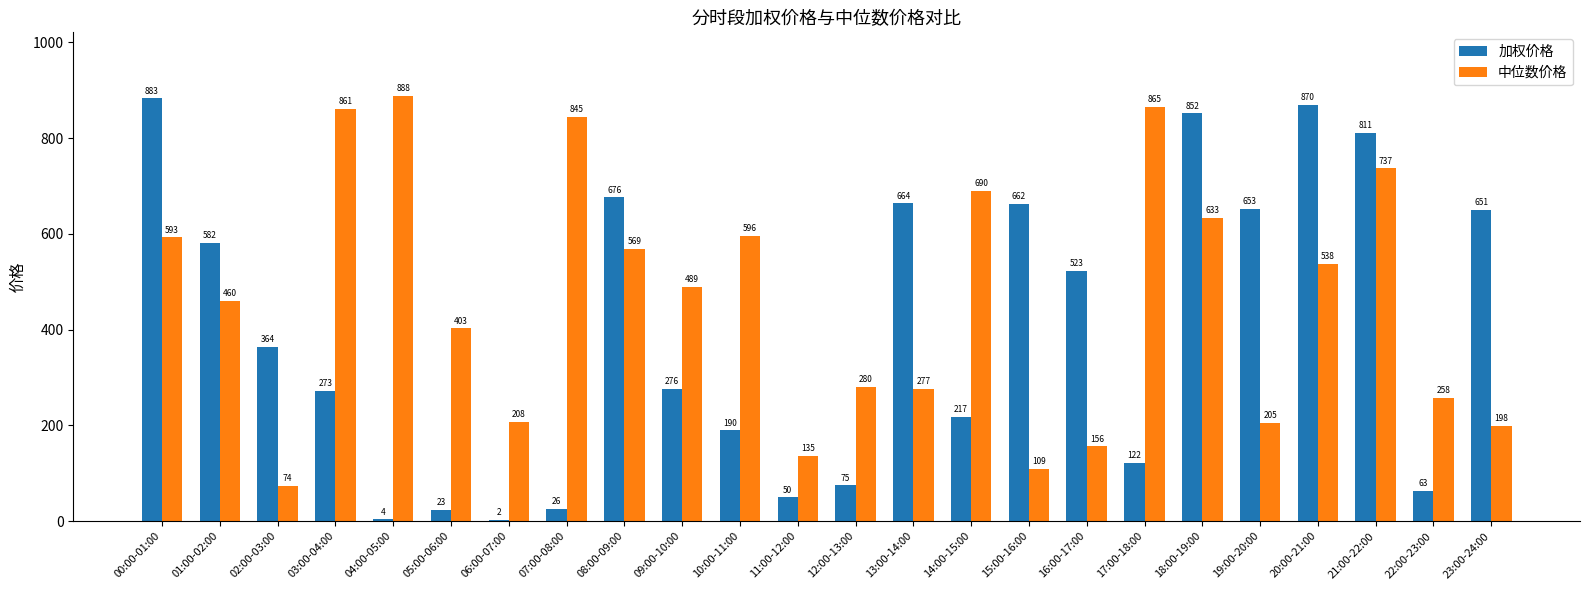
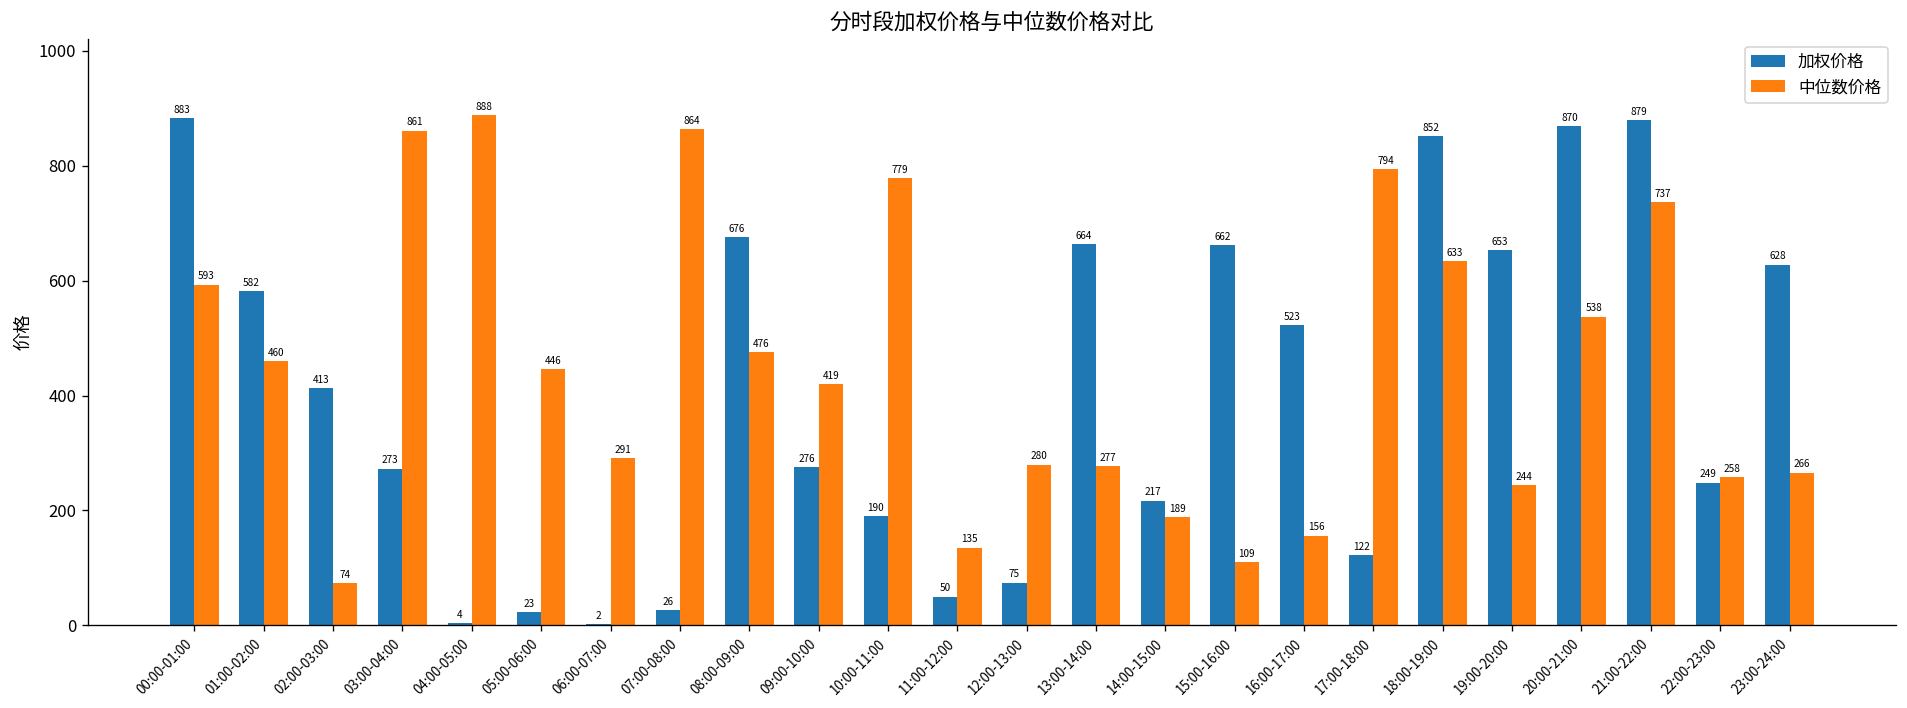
加权价格, 02:00-03:00: 364 -> 413
中位数价格, 05:00-06:00: 403 -> 446
中位数价格, 06:00-07:00: 208 -> 291
中位数价格, 07:00-08:00: 845 -> 864
中位数价格, 08:00-09:00: 569 -> 476
中位数价格, 09:00-10:00: 489 -> 419
中位数价格, 10:00-11:00: 596 -> 779
中位数价格, 14:00-15:00: 690 -> 189
中位数价格, 17:00-18:00: 865 -> 794
中位数价格, 19:00-20:00: 205 -> 244
加权价格, 21:00-22:00: 811 -> 879
加权价格, 22:00-23:00: 63 -> 249
加权价格, 23:00-24:00: 651 -> 628
中位数价格, 23:00-24:00: 198 -> 266
